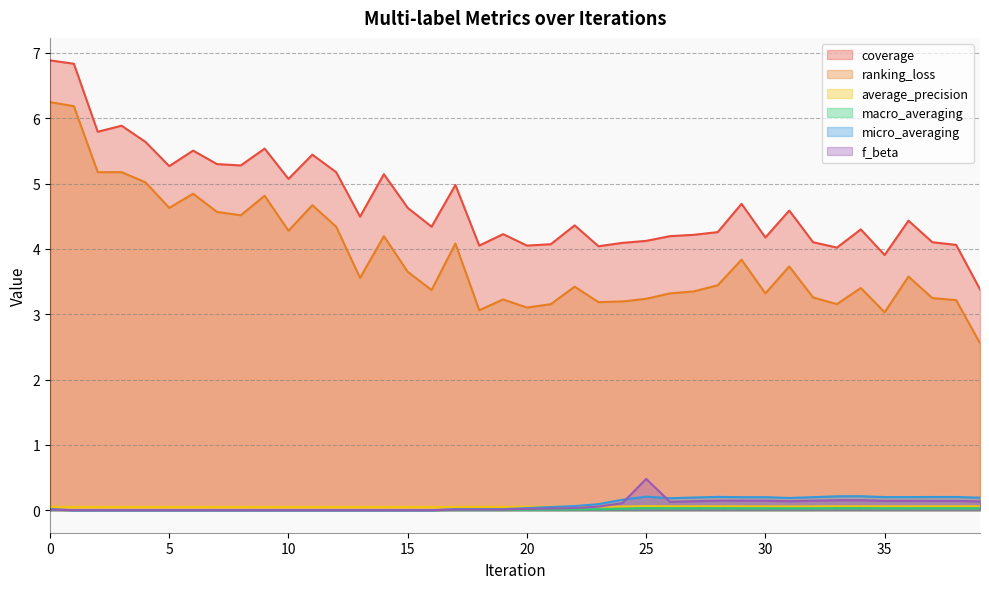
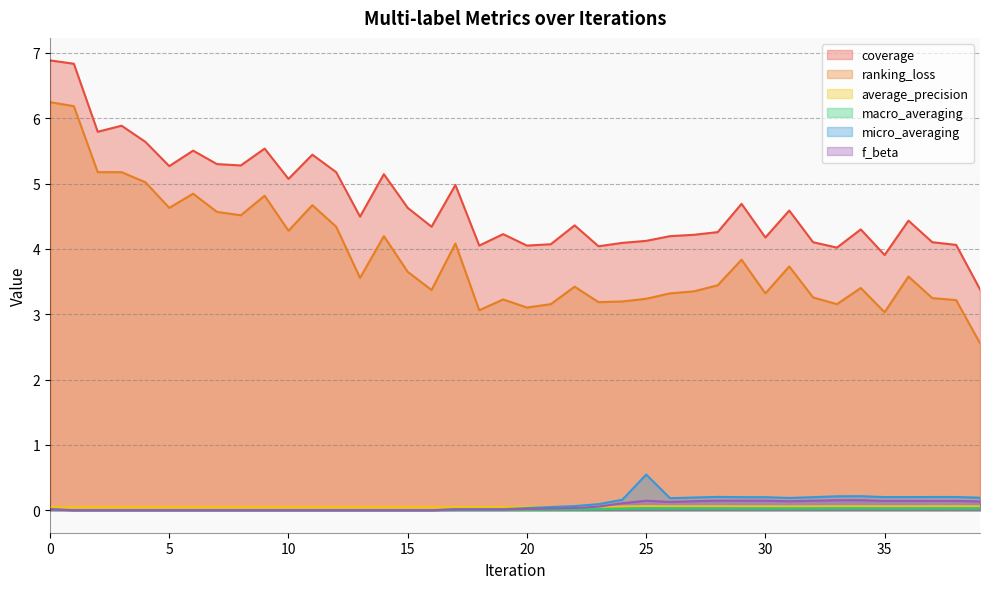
micro_averaging, 25: 0.2 -> 0.5
f_beta, 25: 0.5 -> 0.1
